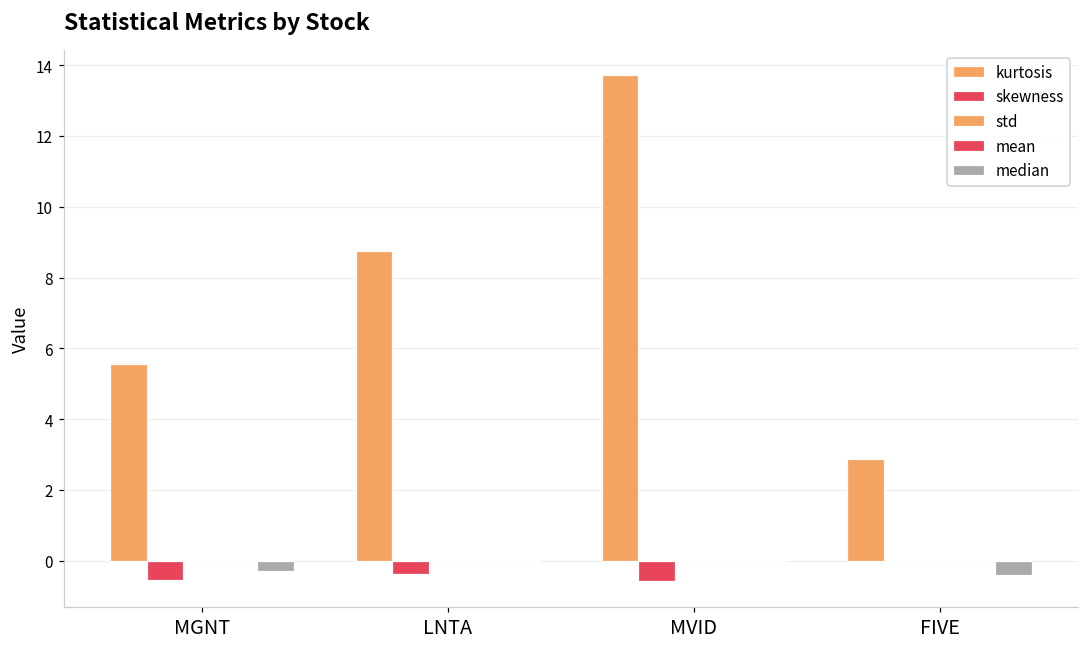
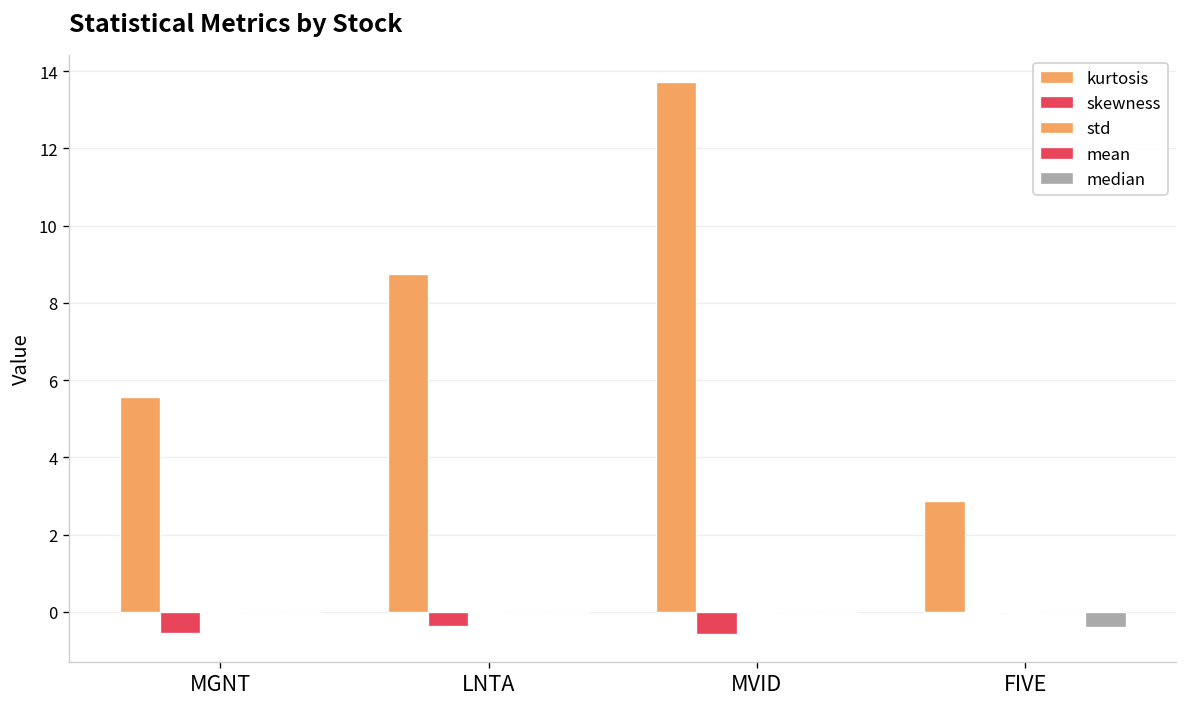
median, MGNT: -0.3 -> 0.0
